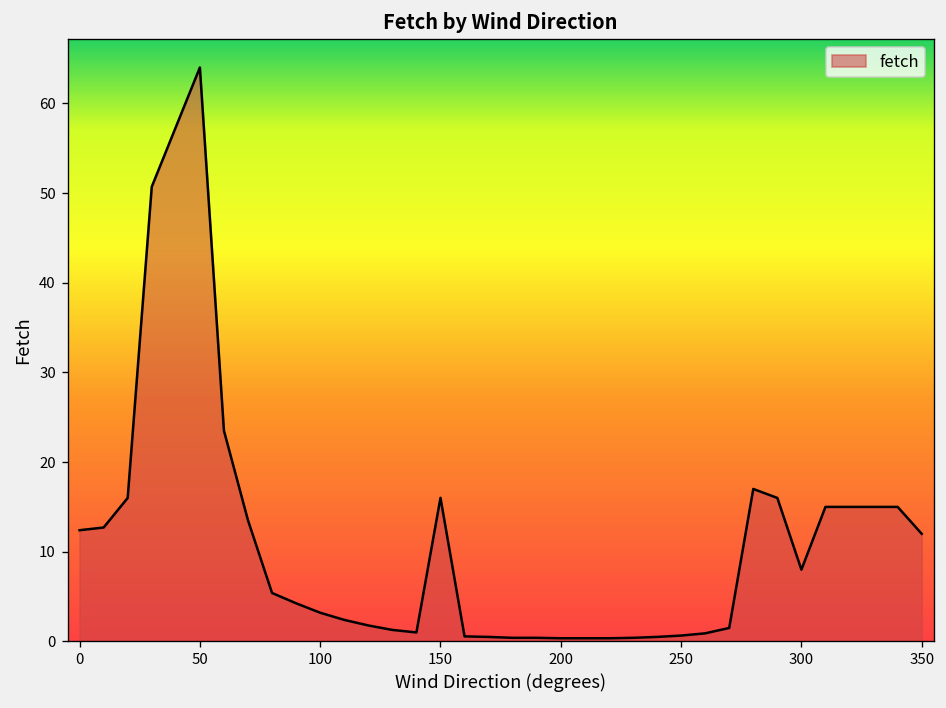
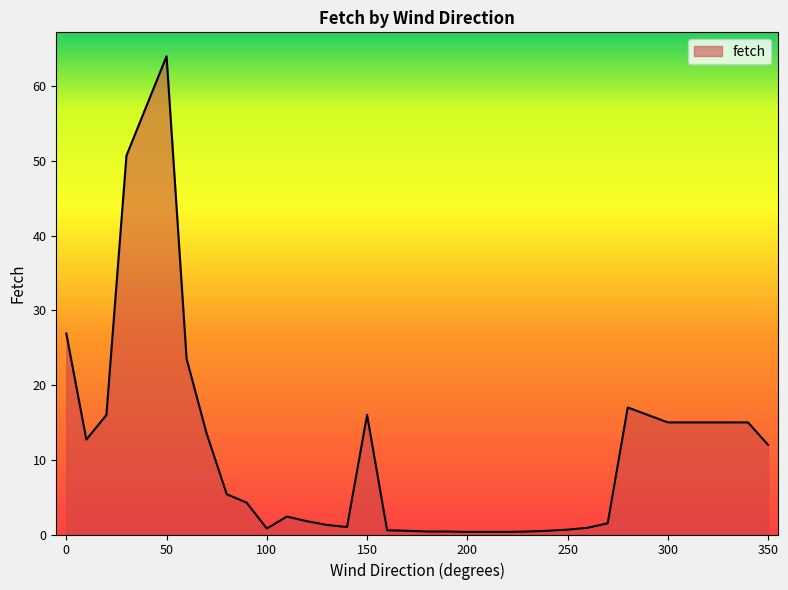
0: 12 -> 27
100: 3 -> 1
300: 8 -> 15
